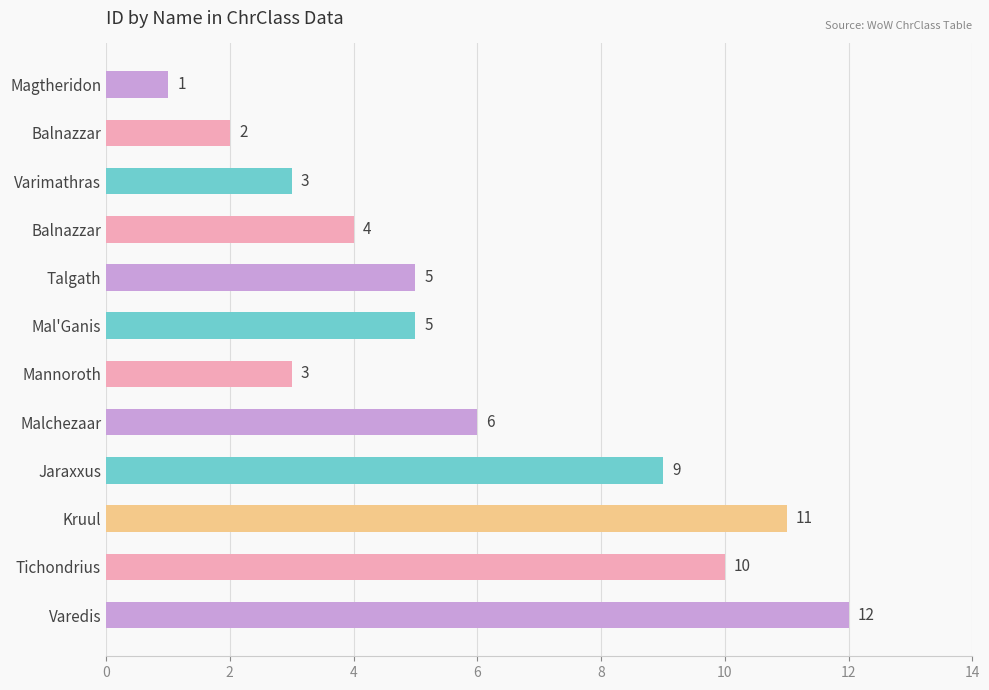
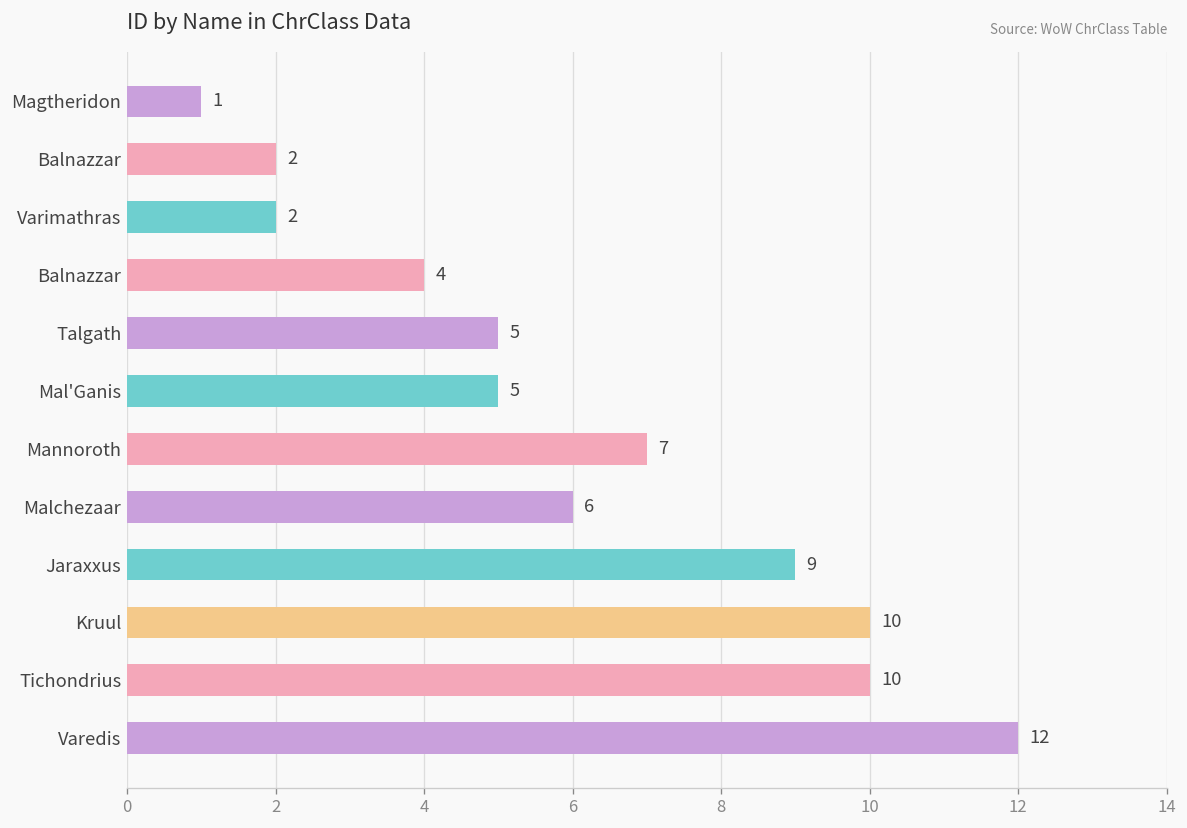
Varimathras: 3 -> 2
Mannoroth: 3 -> 7
Kruul: 11 -> 10
